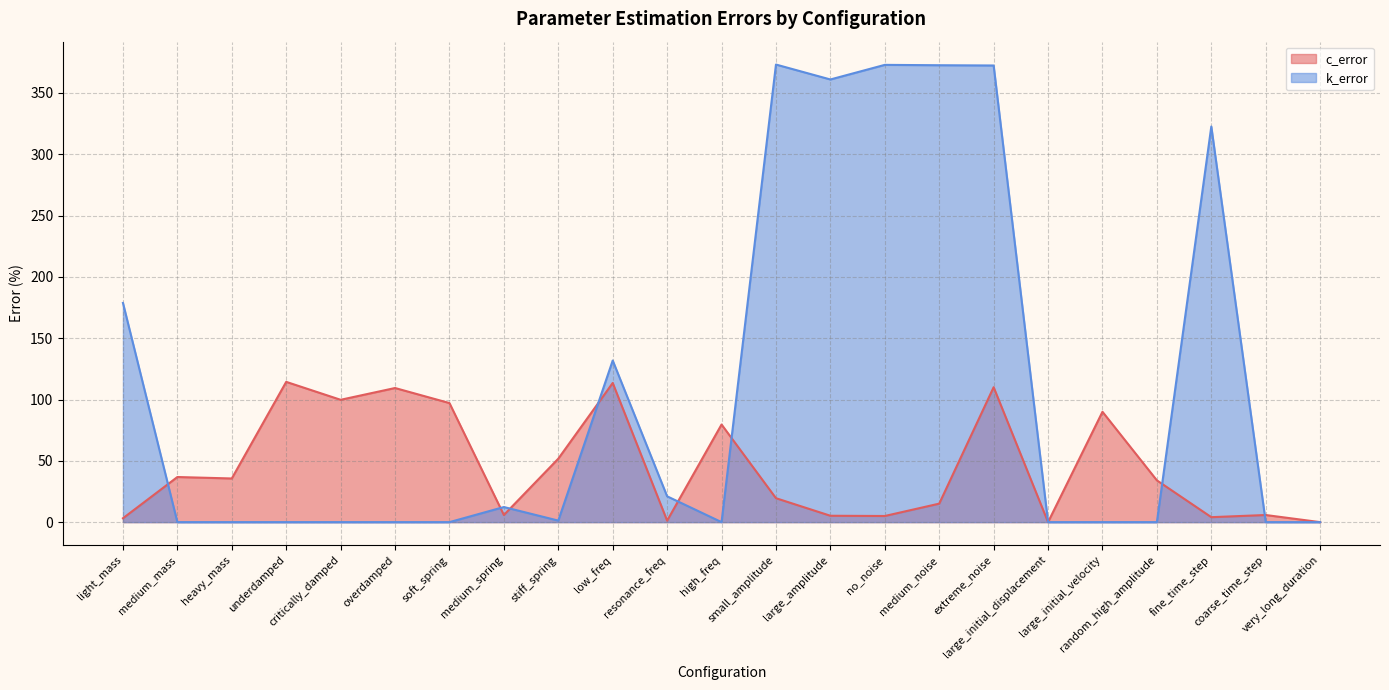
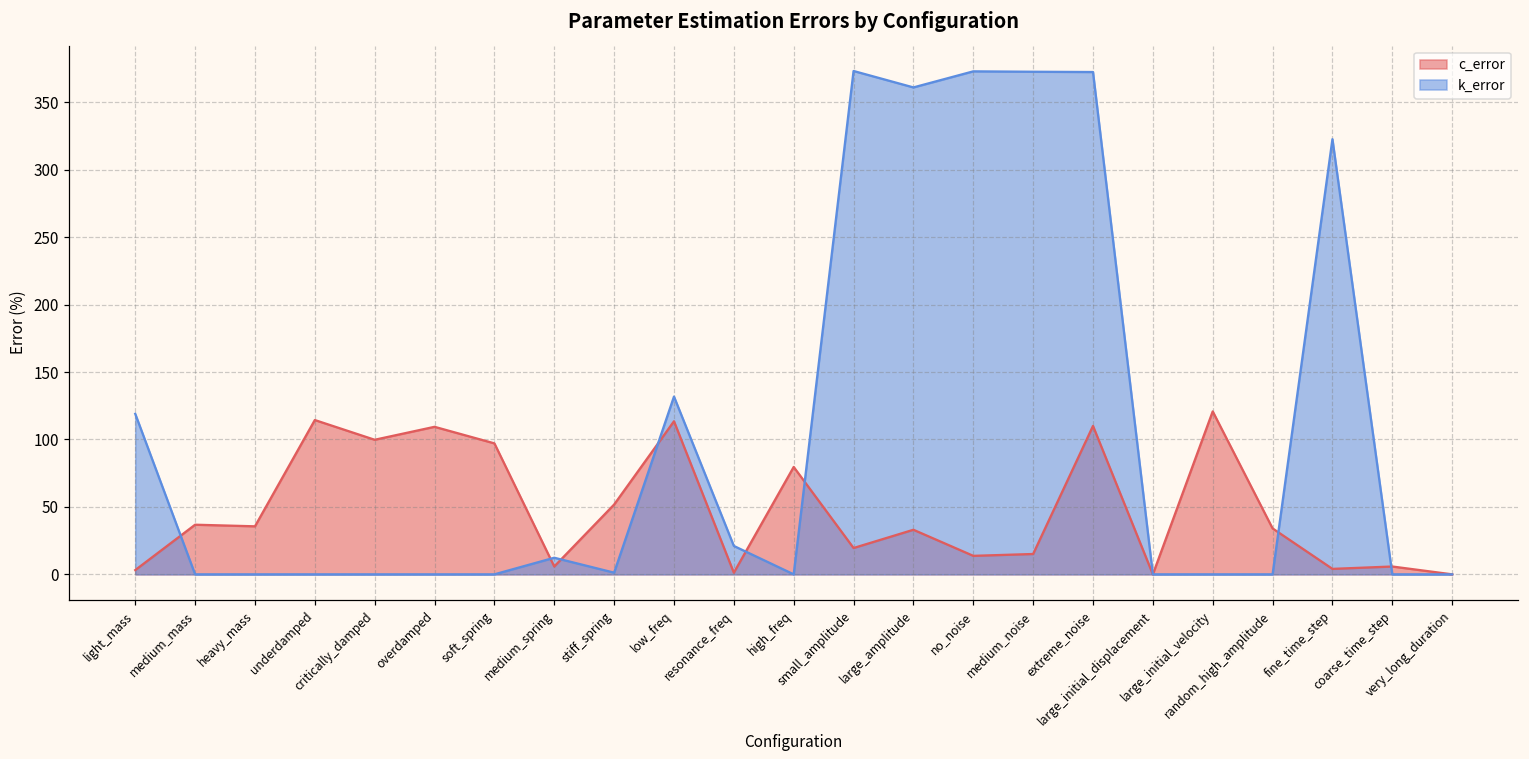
k_error, light_mass: 179 -> 119
c_error, large_amplitude: 5 -> 33
c_error, no_noise: 5 -> 14
c_error, large_initial_velocity: 90 -> 121
